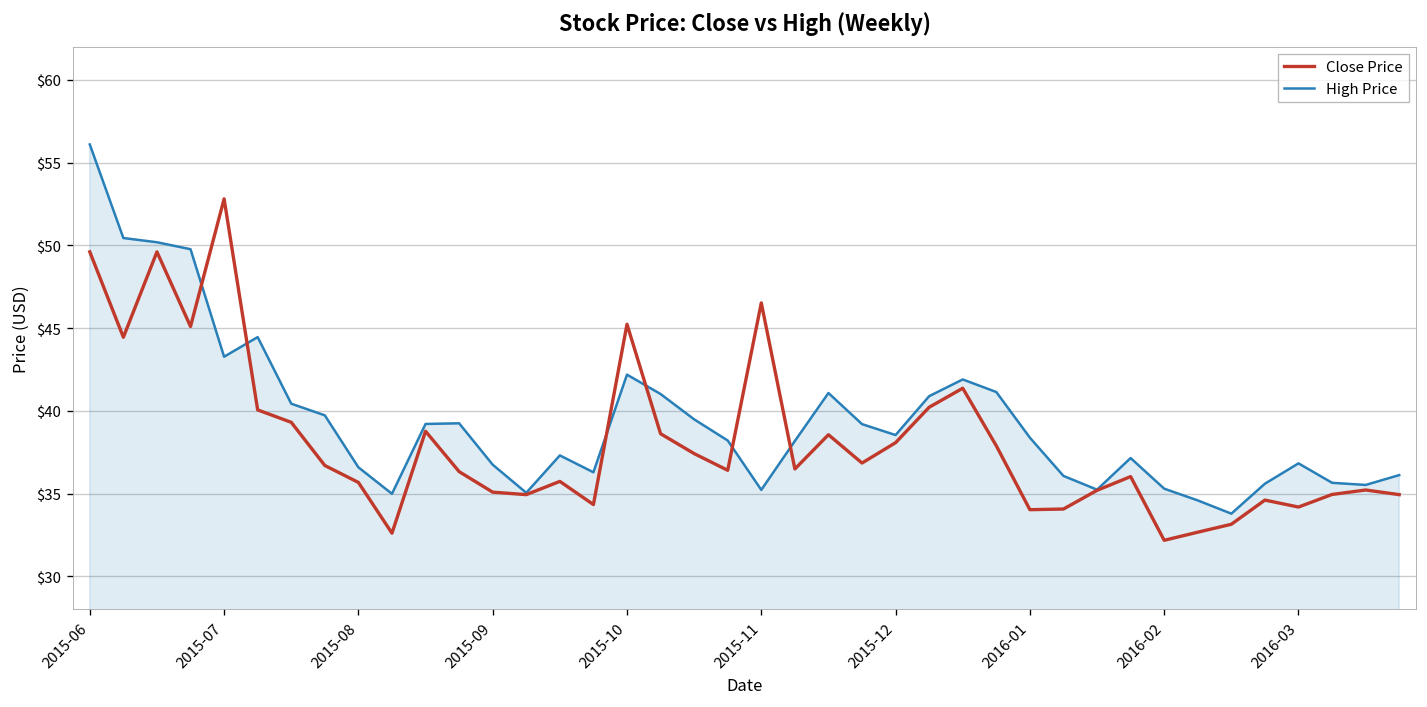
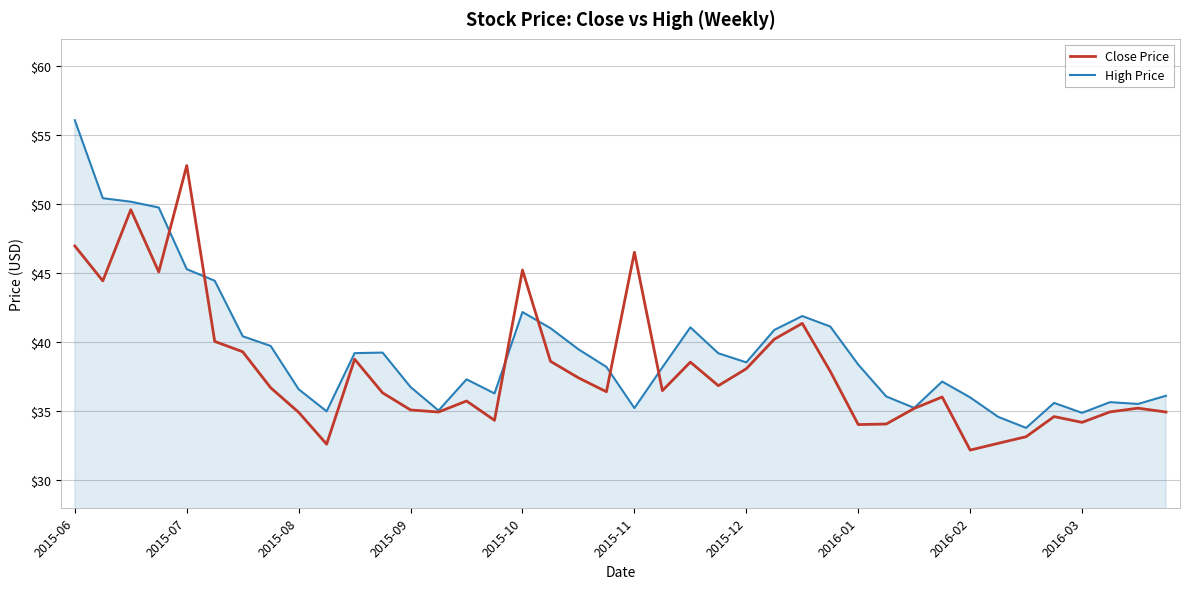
Close Price, 2015-06: $49.6 -> $47.0
High Price, 2015-07: $43.3 -> $45.3
Close Price, 2015-08: $35.7 -> $34.9
High Price, 2016-02: $35.3 -> $36.0
High Price, 2016-03: $36.8 -> $34.9
